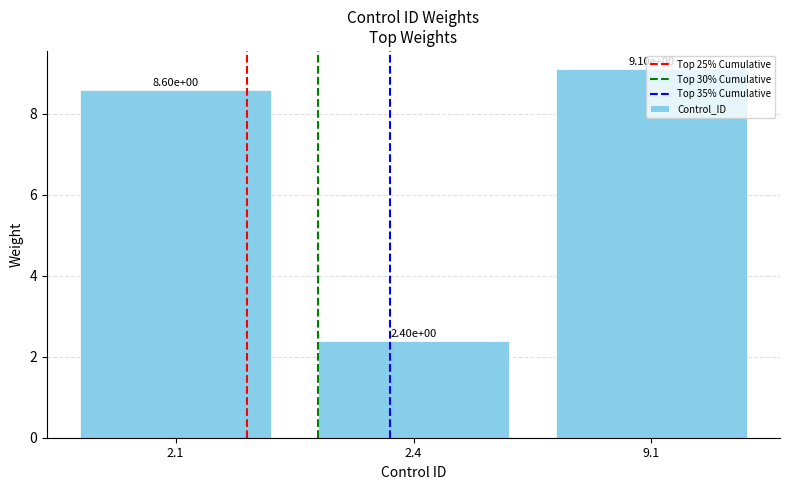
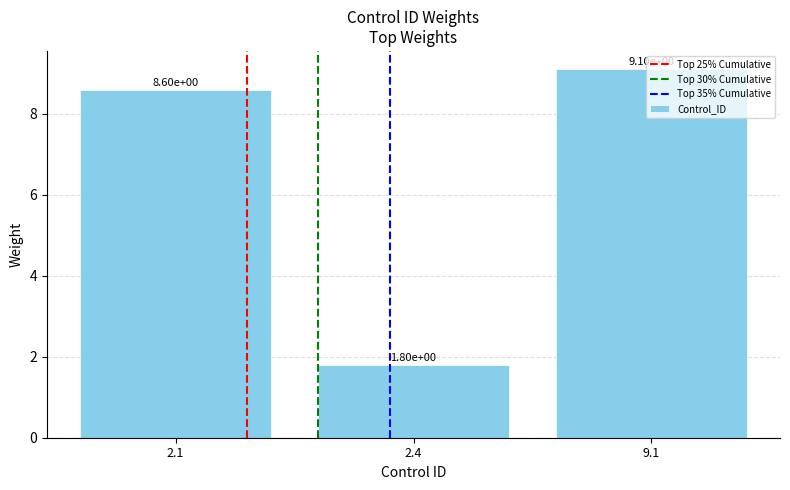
2.4: 2.40e+00 -> 1.80e+00
